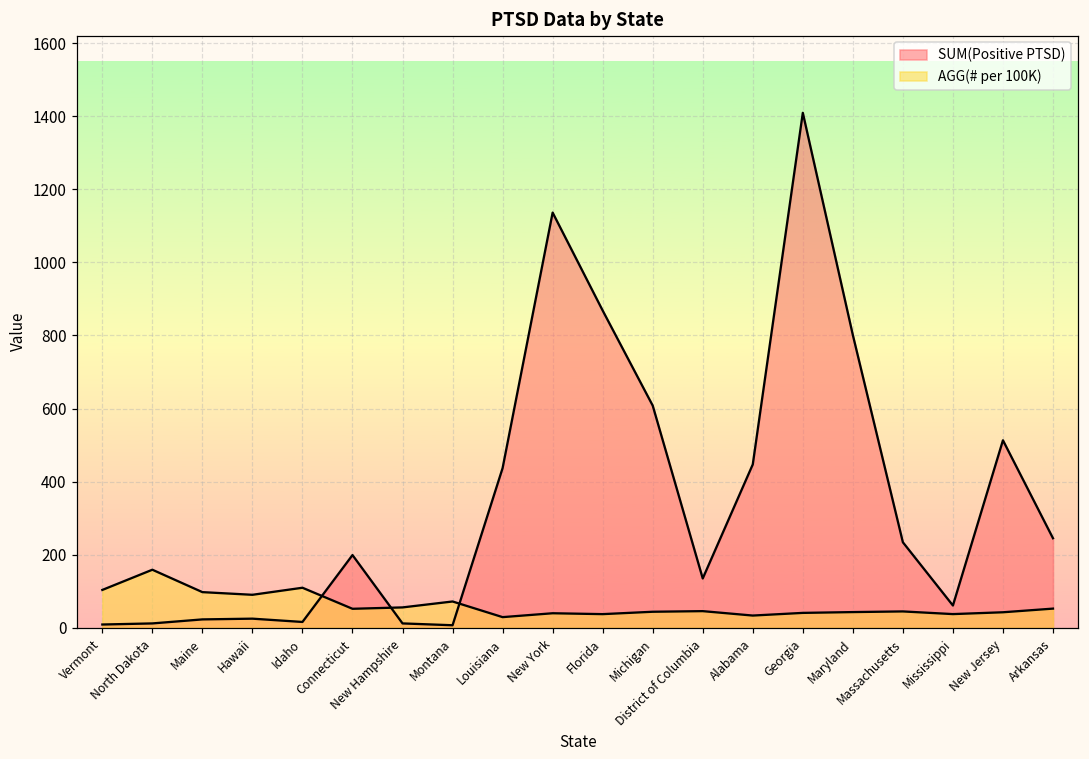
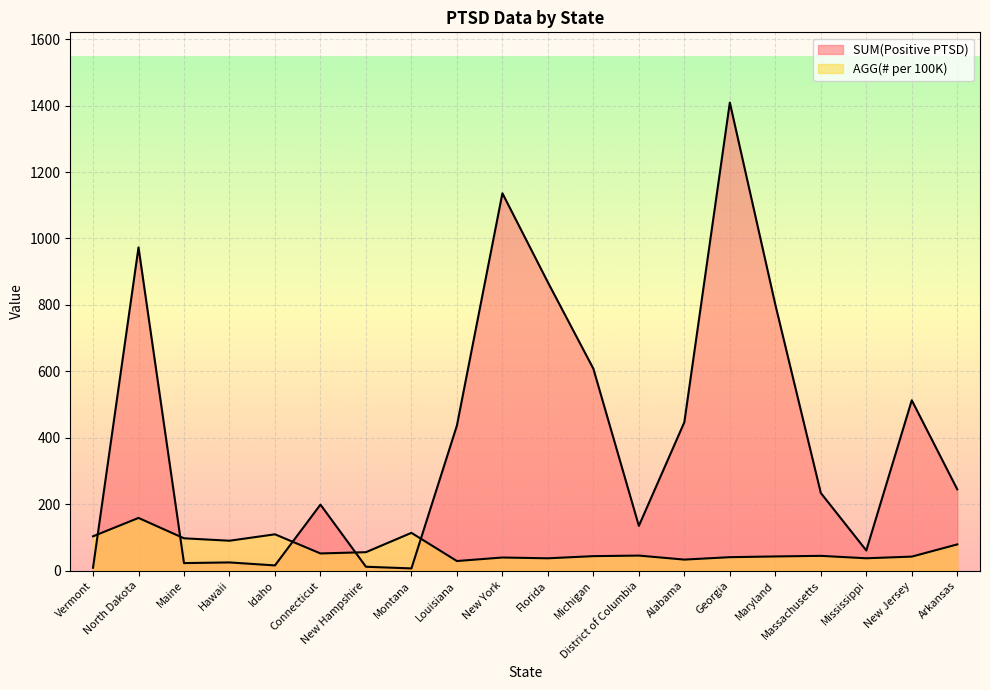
SUM(Positive PTSD), North Dakota: 10 -> 970
AGG(# per 100K), Montana: 70 -> 110
AGG(# per 100K), Arkansas: 50 -> 80
